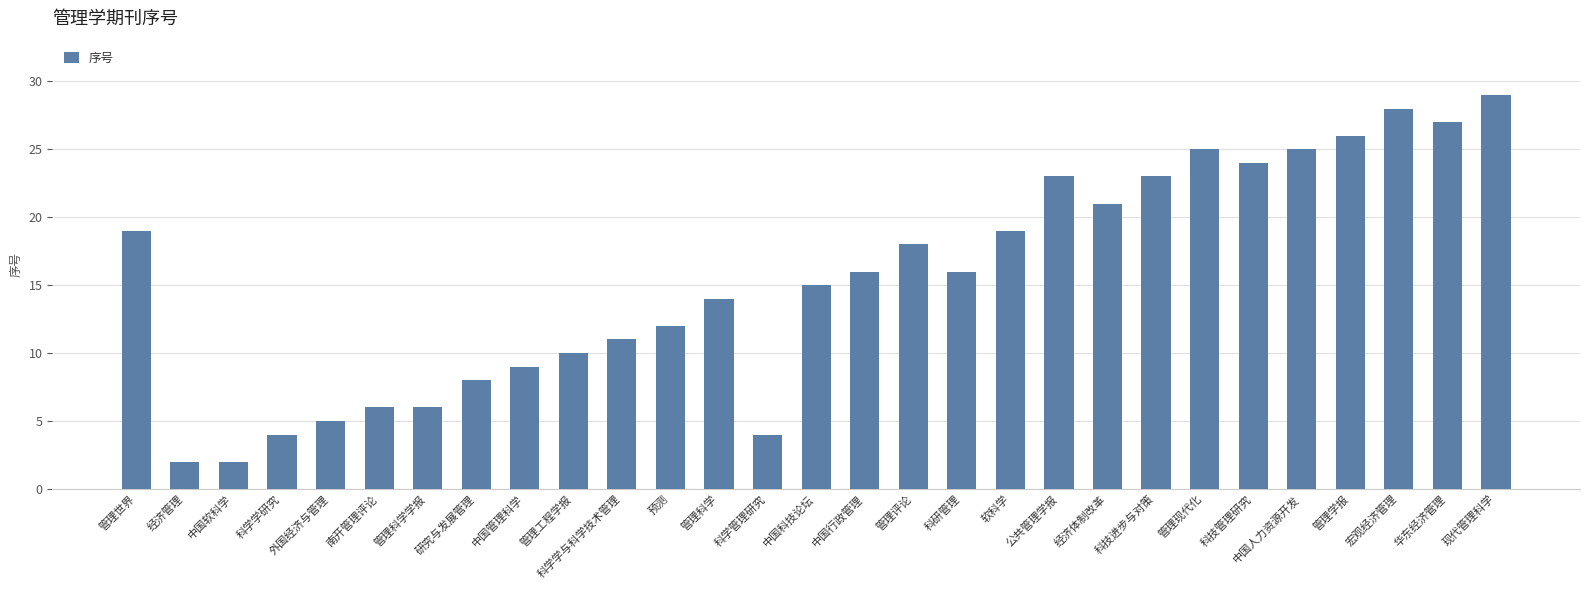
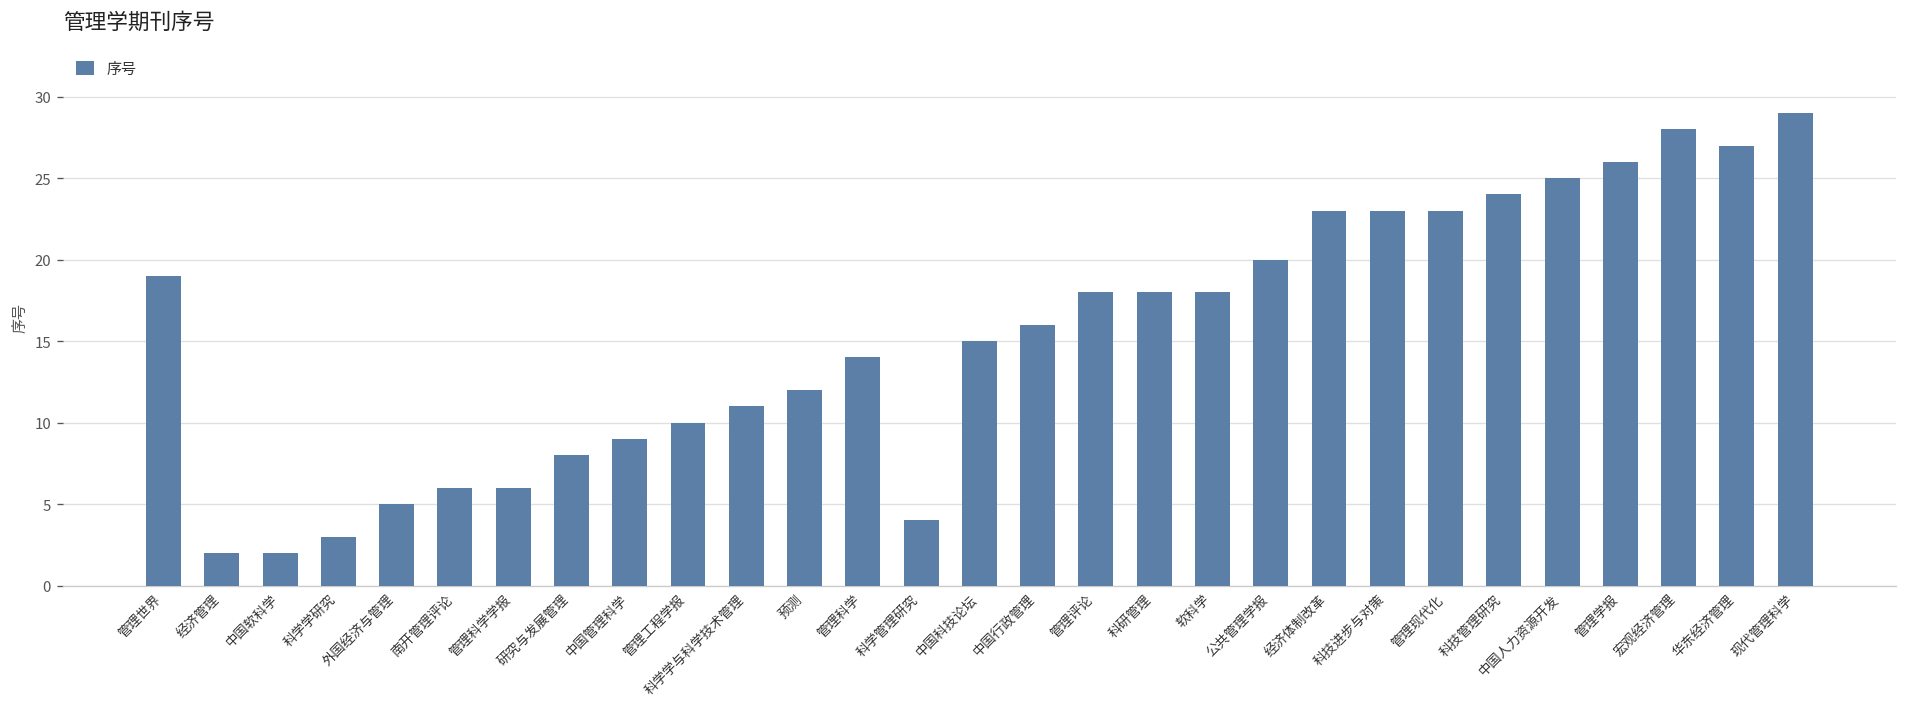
科学学研究: 4 -> 3
科研管理: 16 -> 18
软科学: 19 -> 18
公共管理学报: 23 -> 20
经济体制改革: 21 -> 23
管理现代化: 25 -> 23
